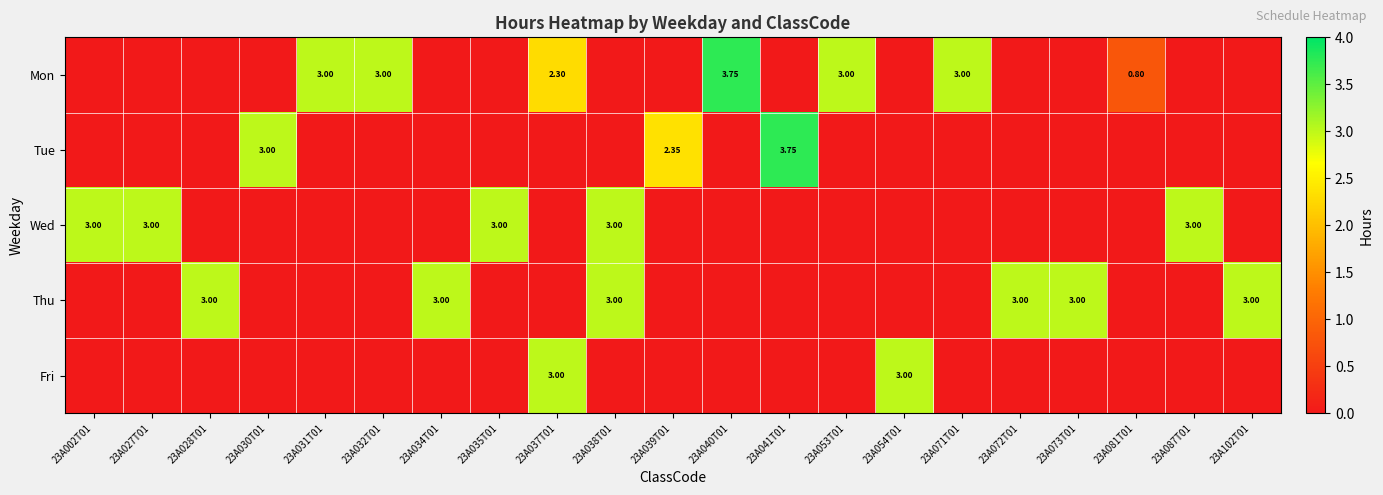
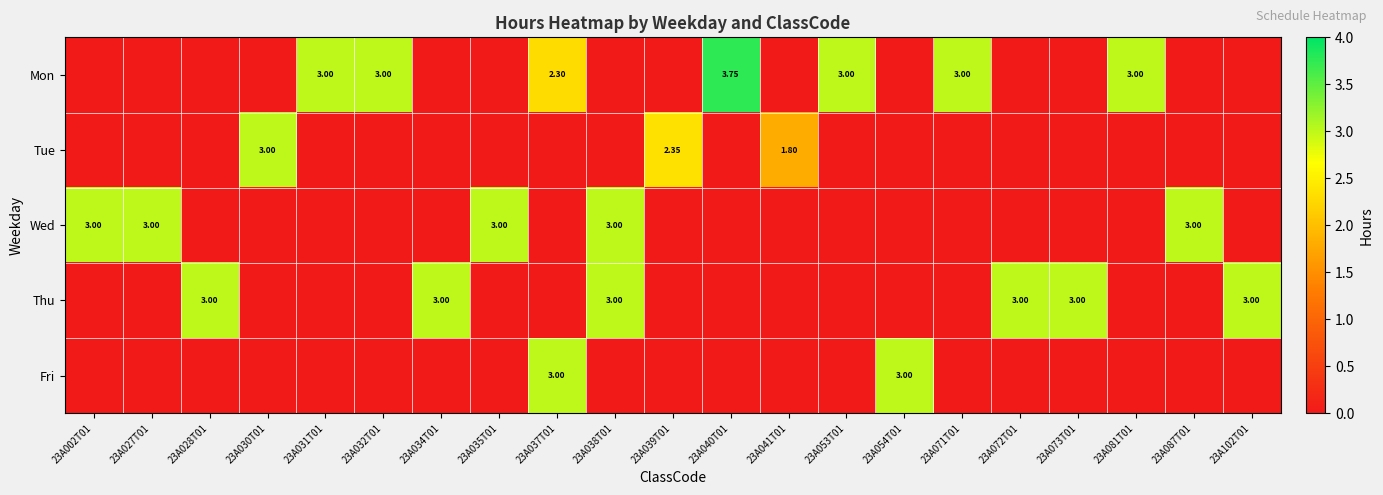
Mon, 23A081T01: 0.80 -> 3.00
Tue, 23A041T01: 3.75 -> 1.80
